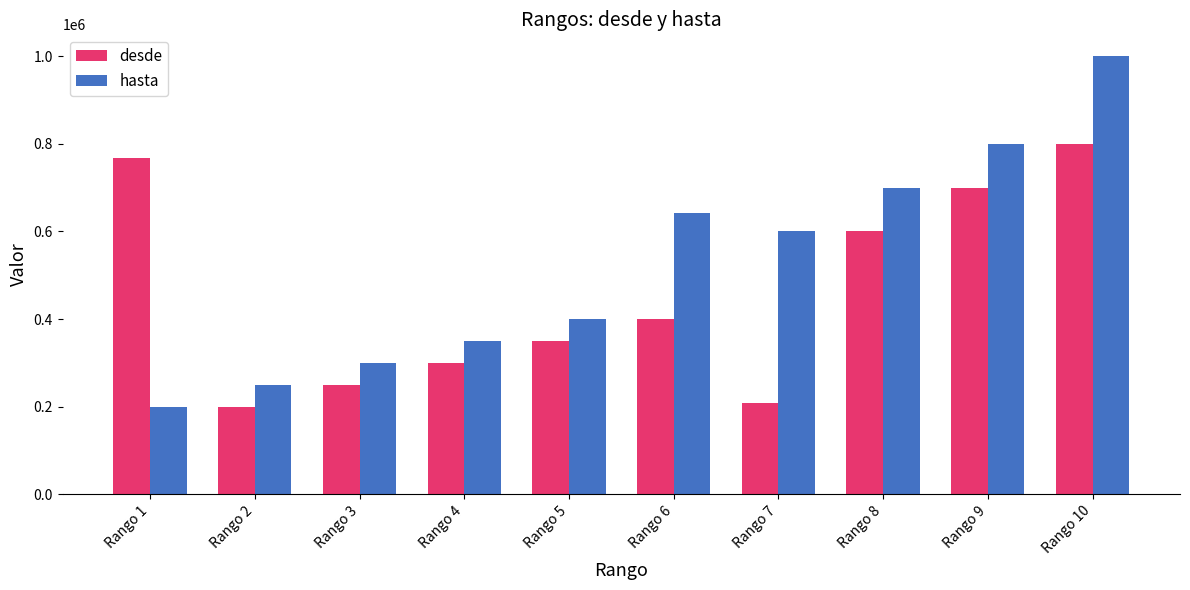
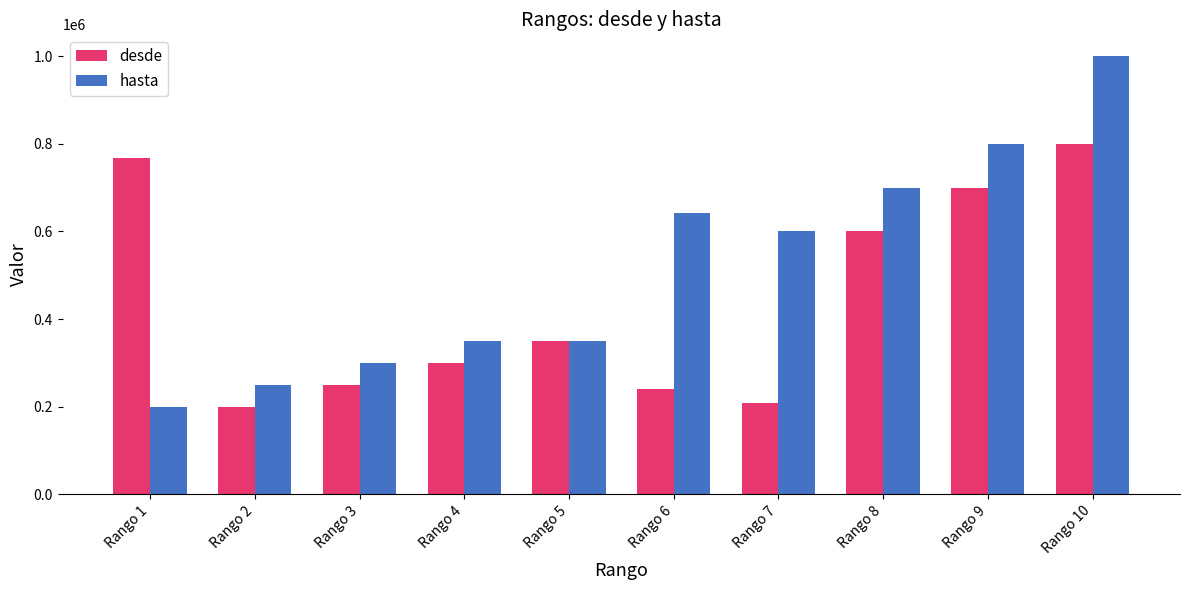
hasta, Rango 5: 400000 -> 350000
desde, Rango 6: 400000 -> 240000
